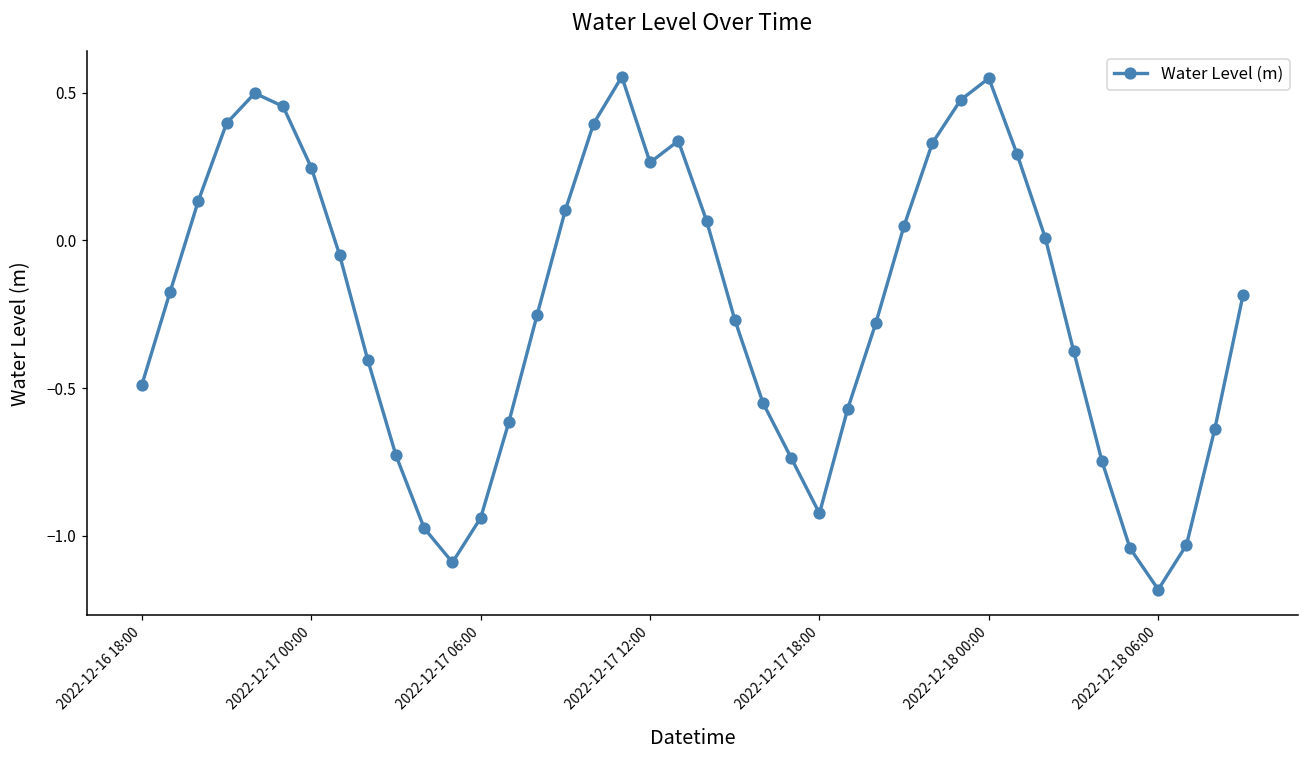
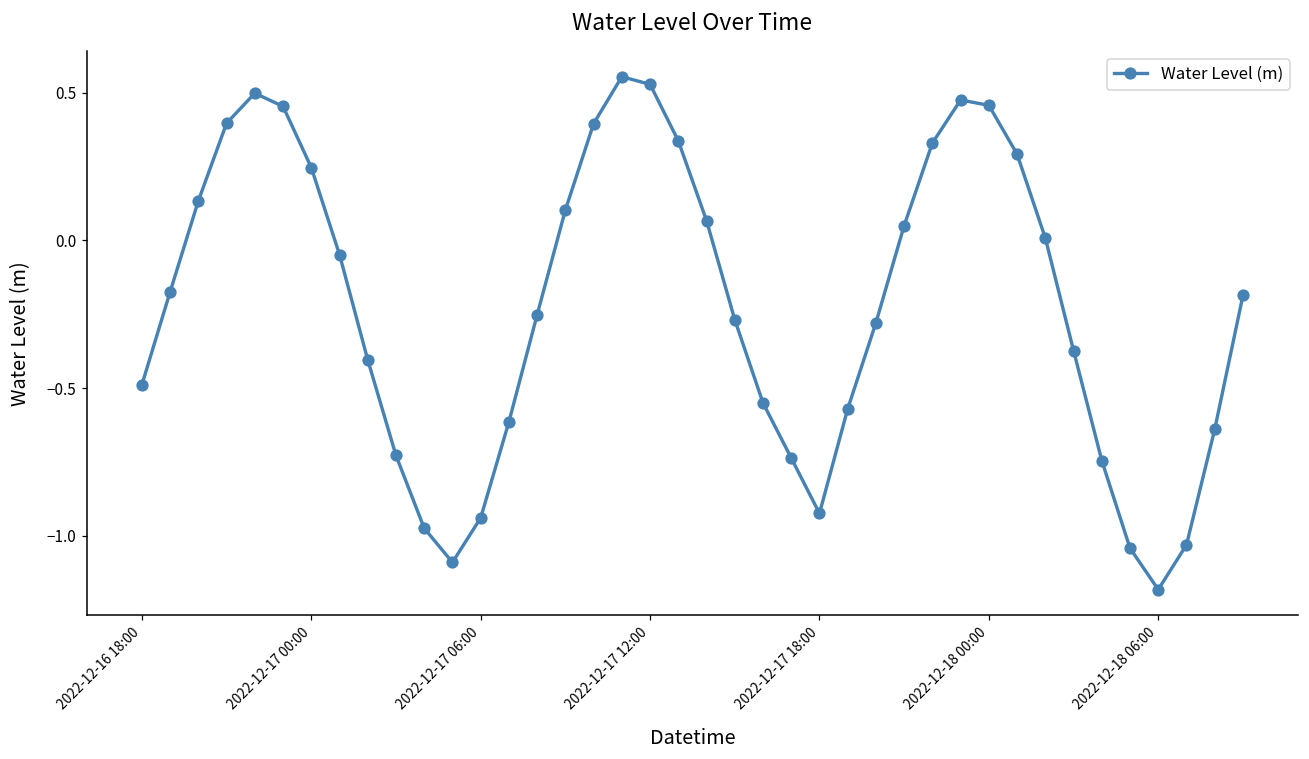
2022-12-17 12:00: 0.26 -> 0.53
2022-12-18 00:00: 0.55 -> 0.46
